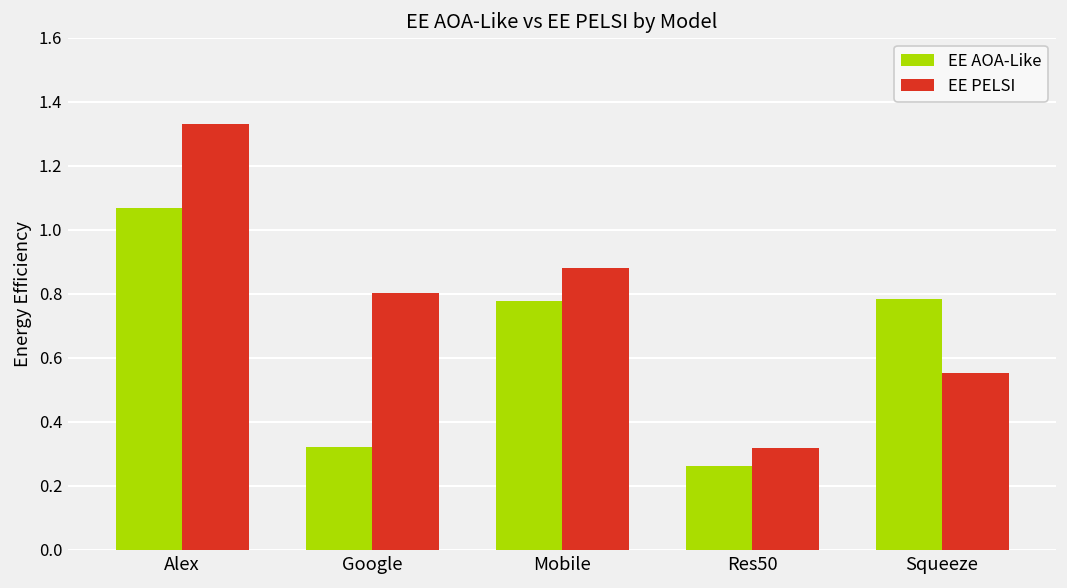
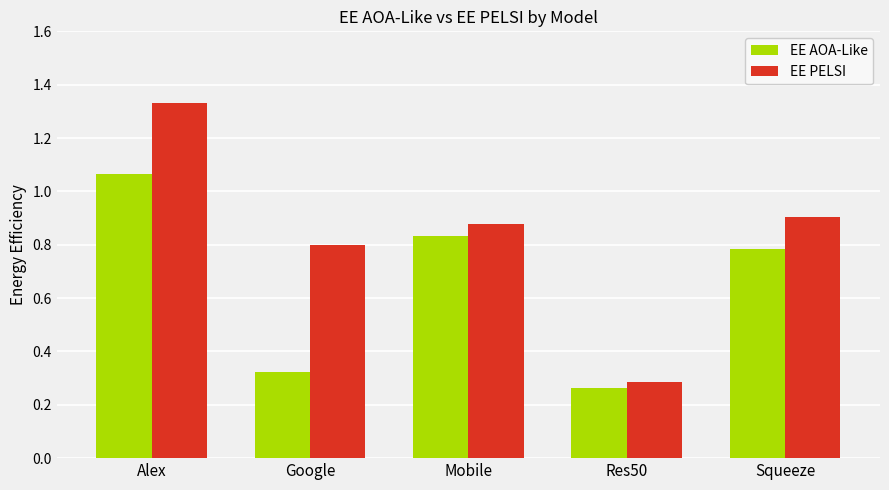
EE AOA-Like, Mobile: 0.78 -> 0.83
EE PELSI, Res50: 0.32 -> 0.28
EE PELSI, Squeeze: 0.55 -> 0.90
